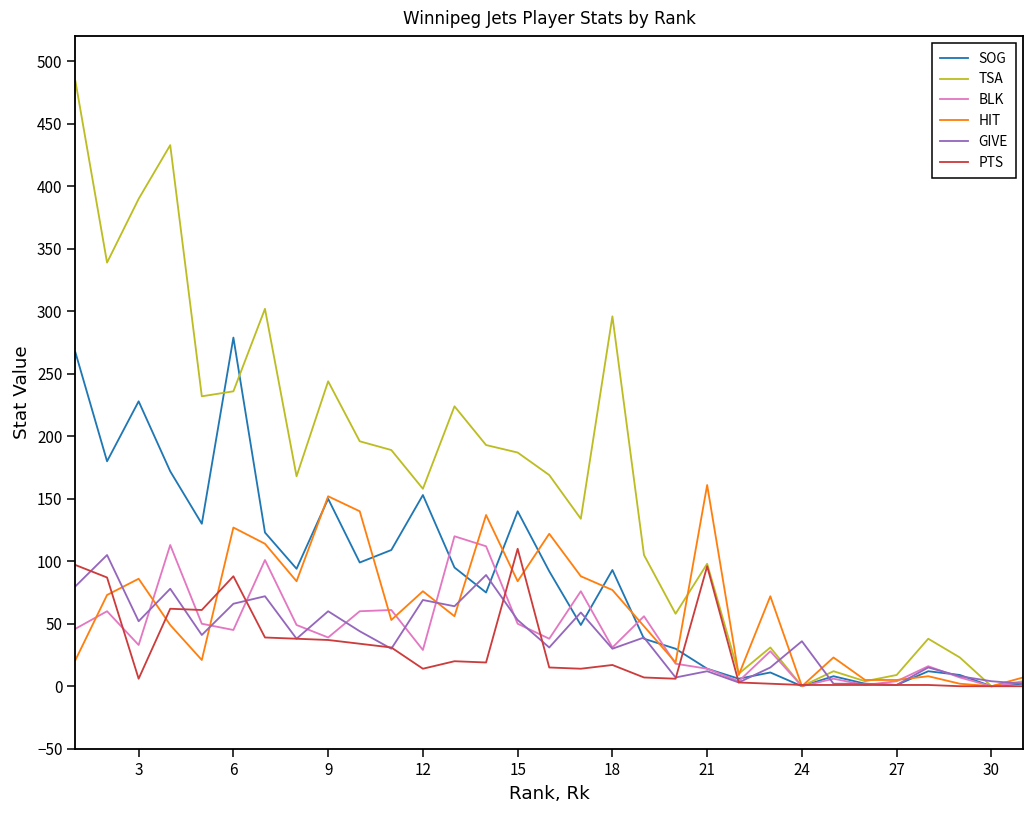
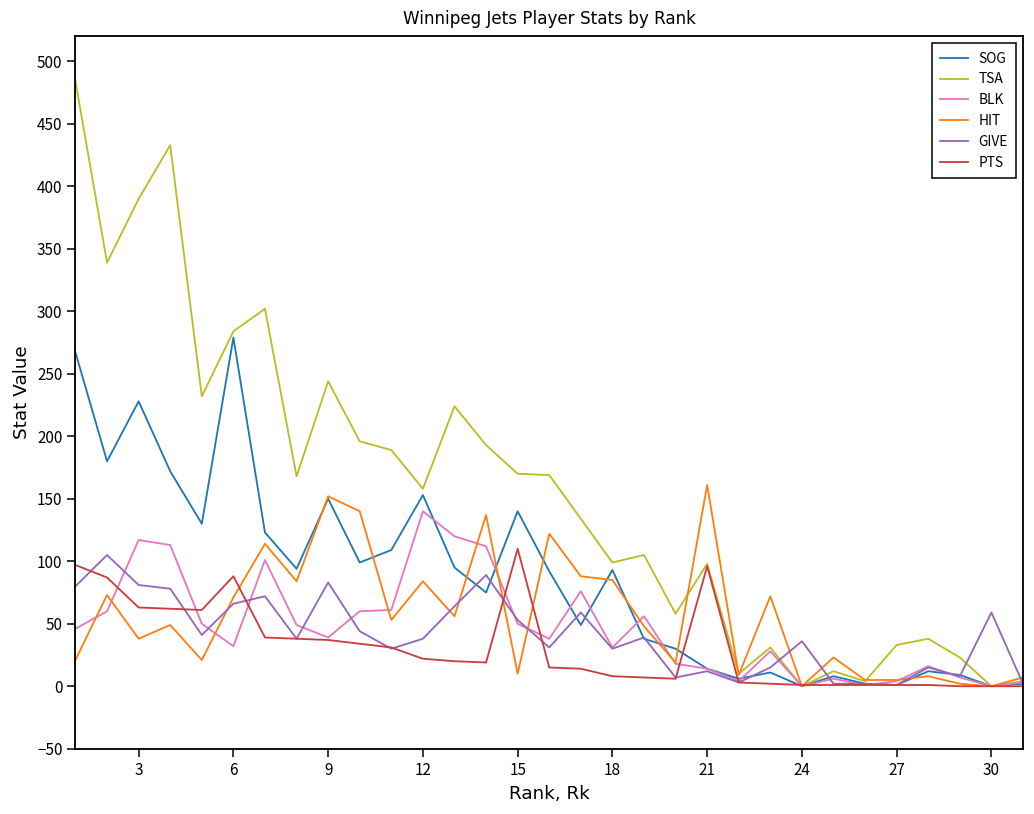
BLK, 3: 33 -> 117
HIT, 3: 86 -> 38
GIVE, 3: 52 -> 81
PTS, 3: 6 -> 63
TSA, 6: 236 -> 284
BLK, 6: 45 -> 32
HIT, 6: 127 -> 71
GIVE, 9: 60 -> 83
BLK, 12: 29 -> 140
HIT, 12: 76 -> 84
GIVE, 12: 69 -> 38
PTS, 12: 14 -> 22
TSA, 15: 187 -> 170
HIT, 15: 84 -> 10
TSA, 18: 296 -> 99
HIT, 18: 77 -> 85
PTS, 18: 17 -> 8
TSA, 27: 9 -> 33
GIVE, 30: 4 -> 59
